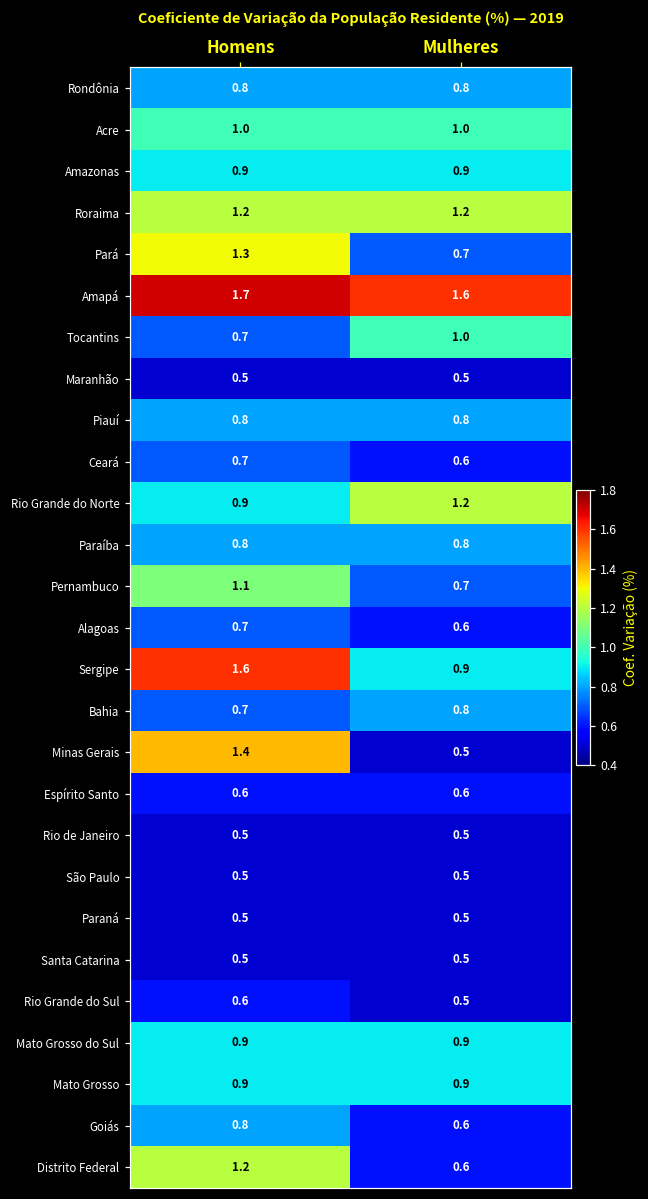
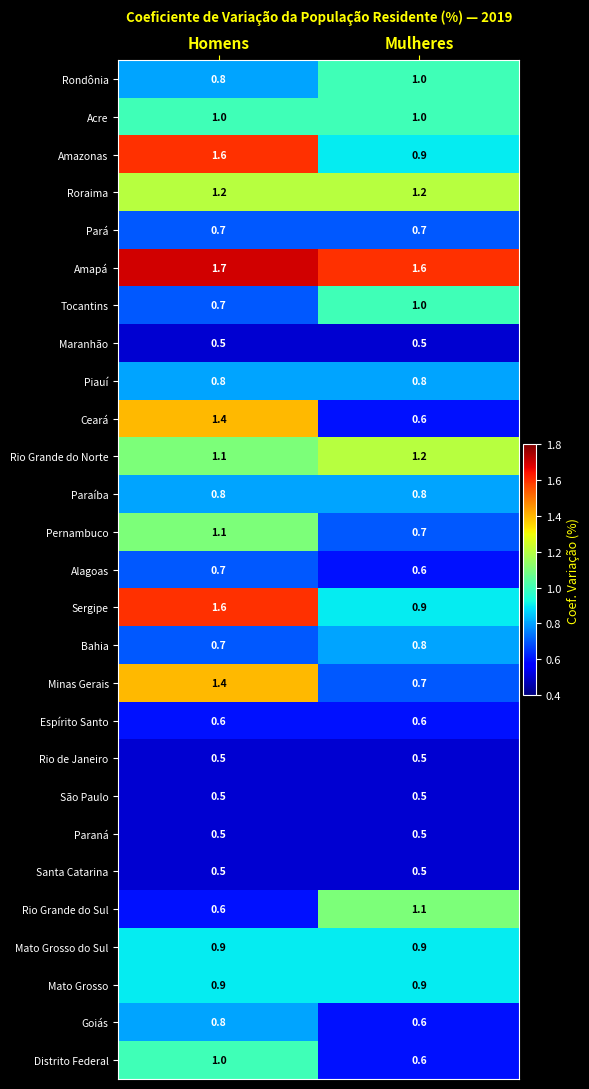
Rondônia, Mulheres: 0.8 -> 1.0
Amazonas, Homens: 0.9 -> 1.6
Pará, Homens: 1.3 -> 0.7
Ceará, Homens: 0.7 -> 1.4
Rio Grande do Norte, Homens: 0.9 -> 1.1
Minas Gerais, Mulheres: 0.5 -> 0.7
Rio Grande do Sul, Mulheres: 0.5 -> 1.1
Distrito Federal, Homens: 1.2 -> 1.0
